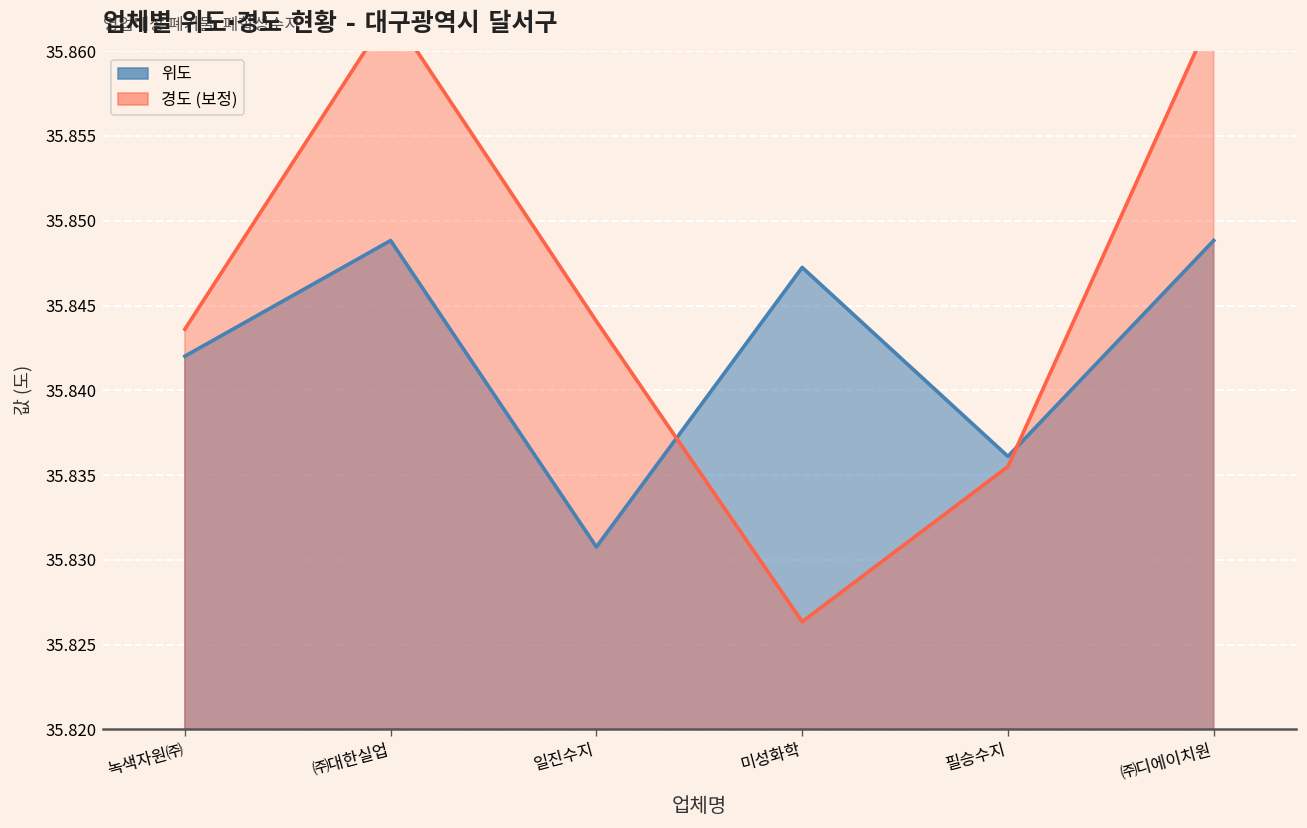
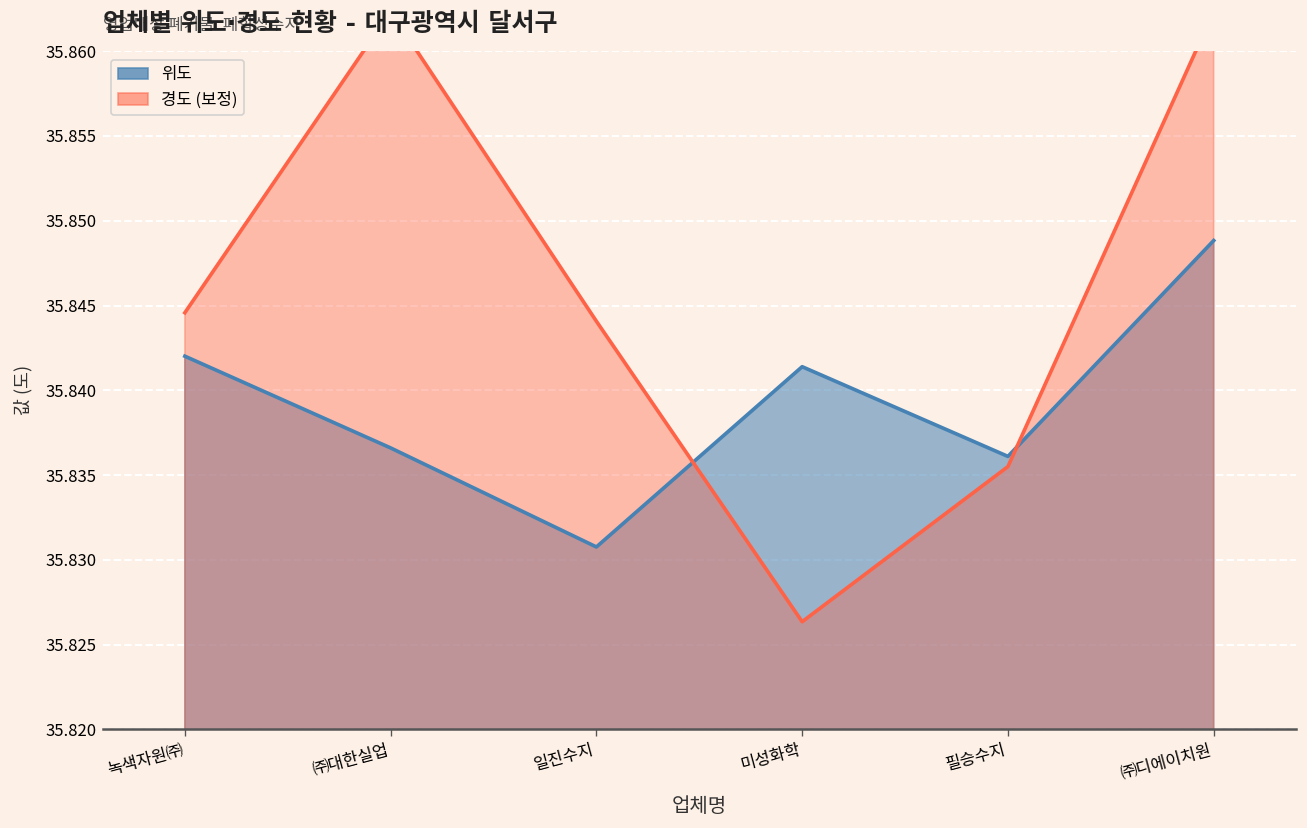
경도 (보정), 녹색자원㈜: 35.8436 -> 35.8446
위도, ㈜대한실업: 35.8488 -> 35.8366
위도, 미성화학: 35.8472 -> 35.8414
